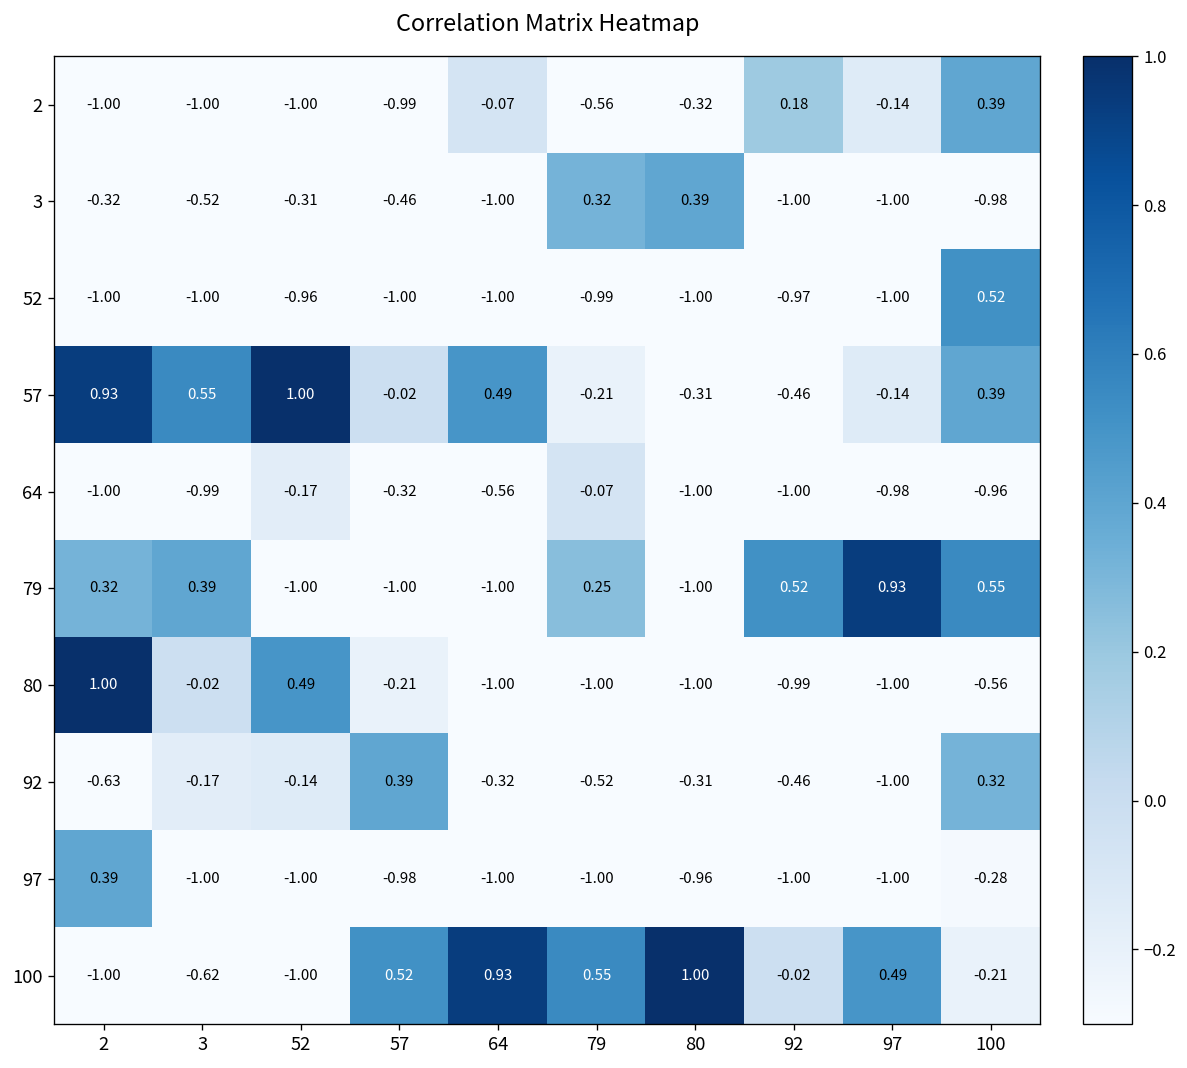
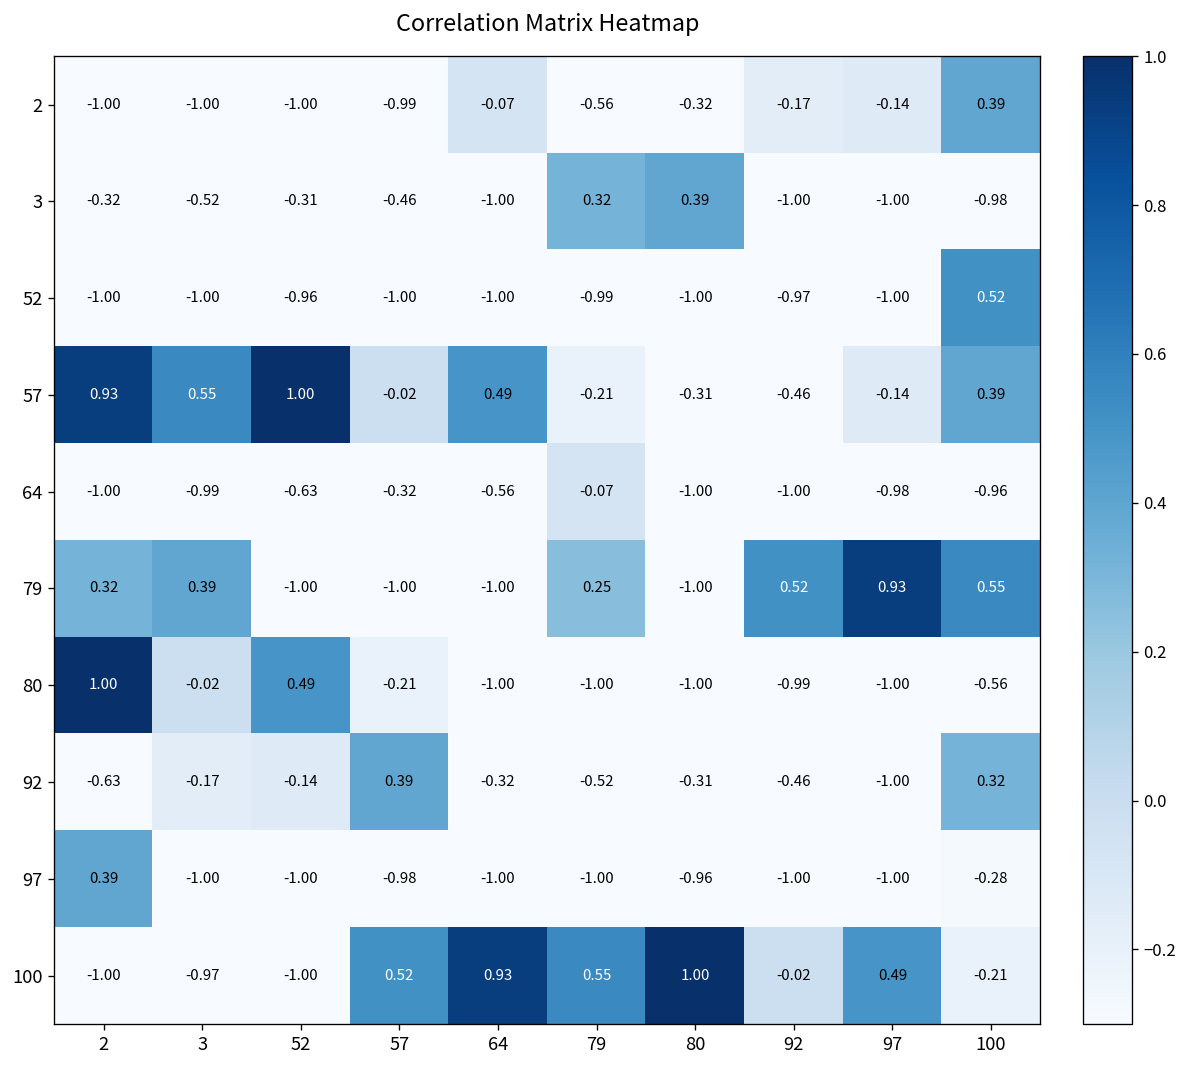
2, 92: 0.18 -> -0.17
64, 52: -0.17 -> -0.63
100, 3: -0.62 -> -0.97
